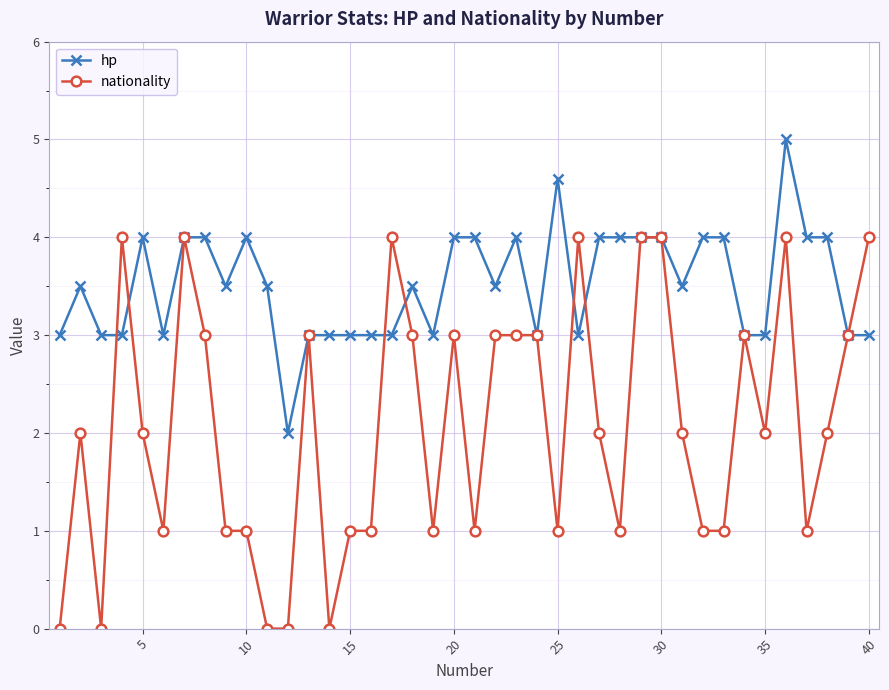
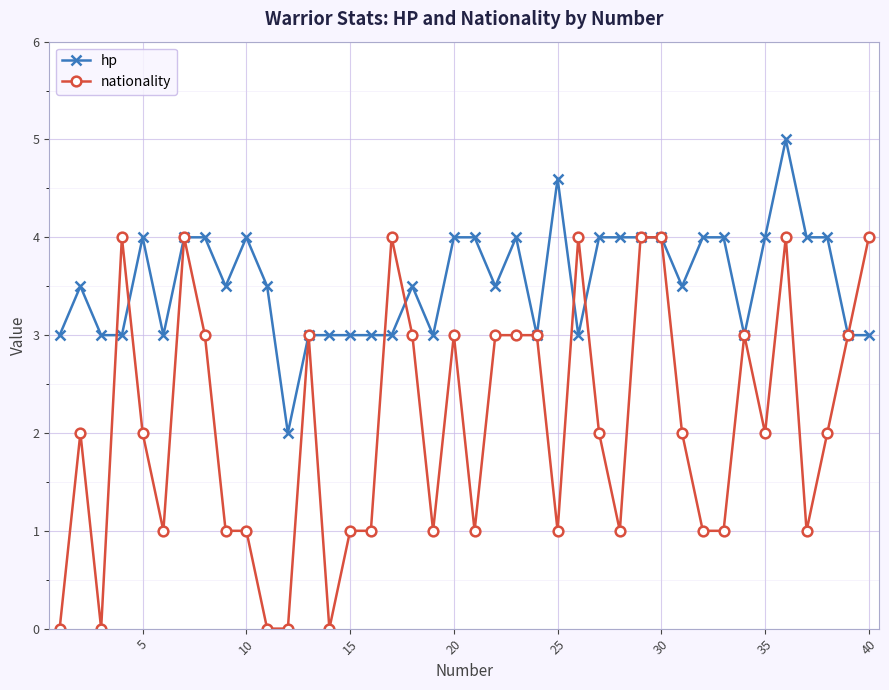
hp, 35: 3 -> 4
